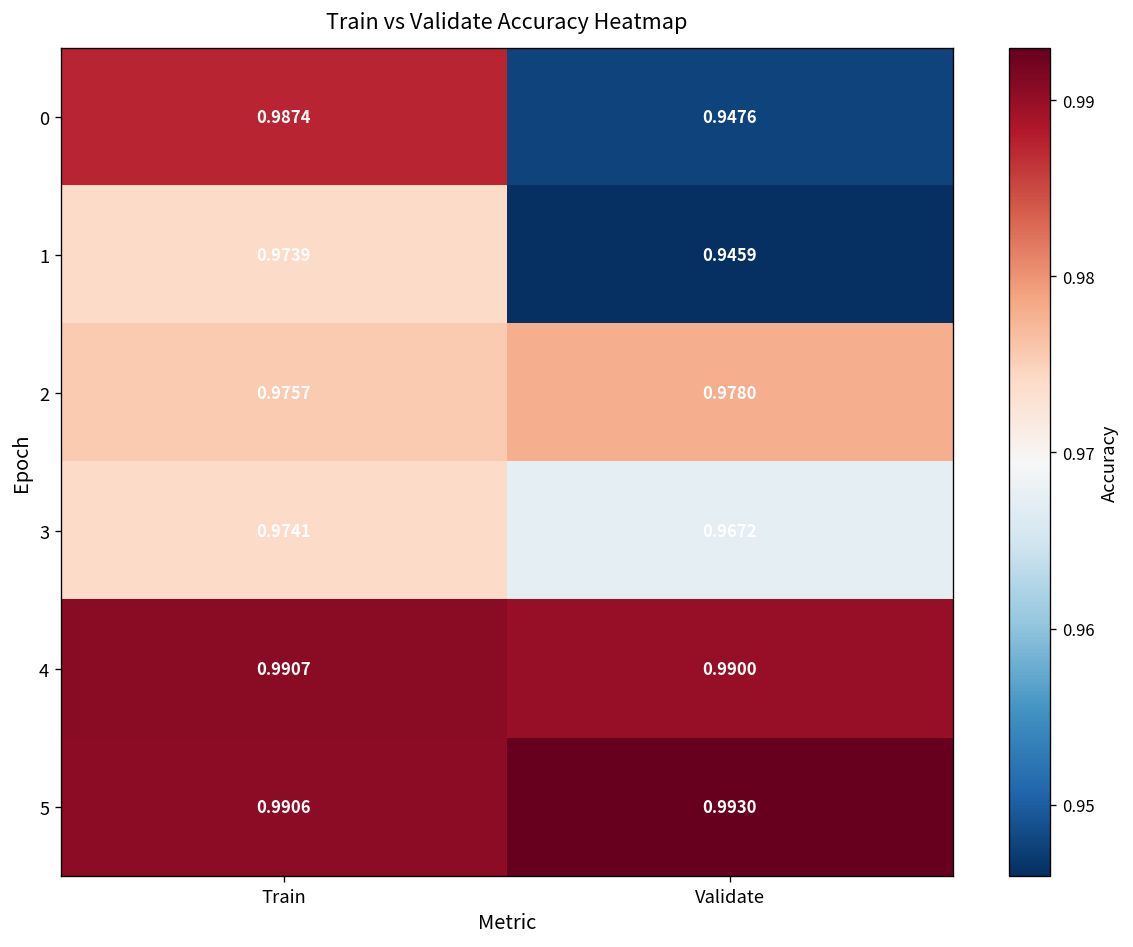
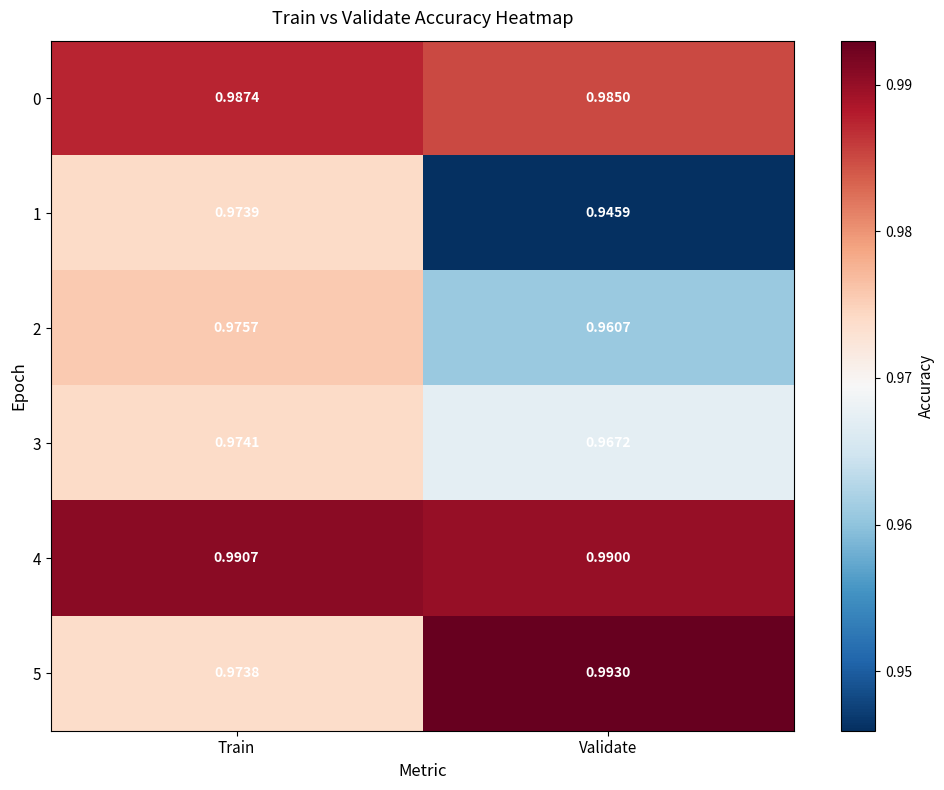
0, Validate: 0.9476 -> 0.9850
2, Validate: 0.9780 -> 0.9607
5, Train: 0.9906 -> 0.9738
